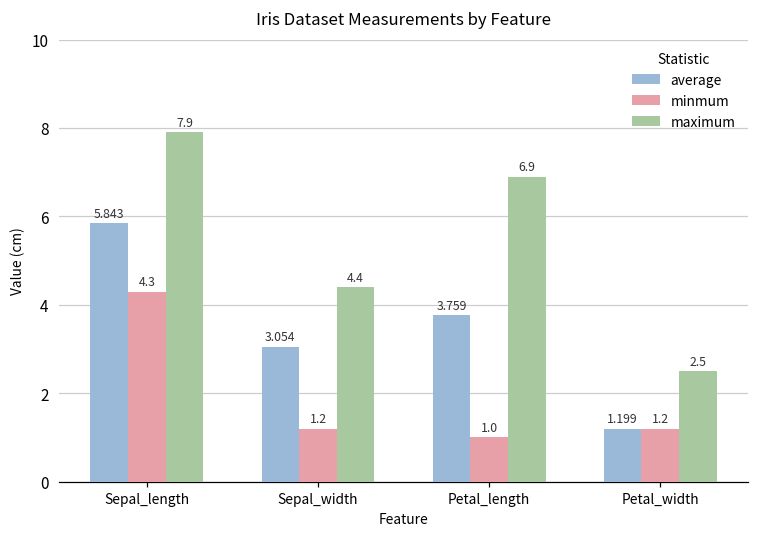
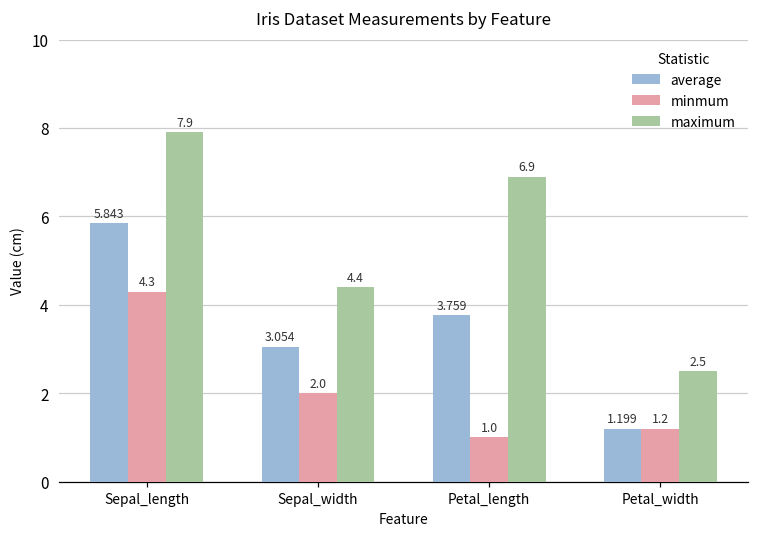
minmum, Sepal_width: 1.2 -> 2.0
